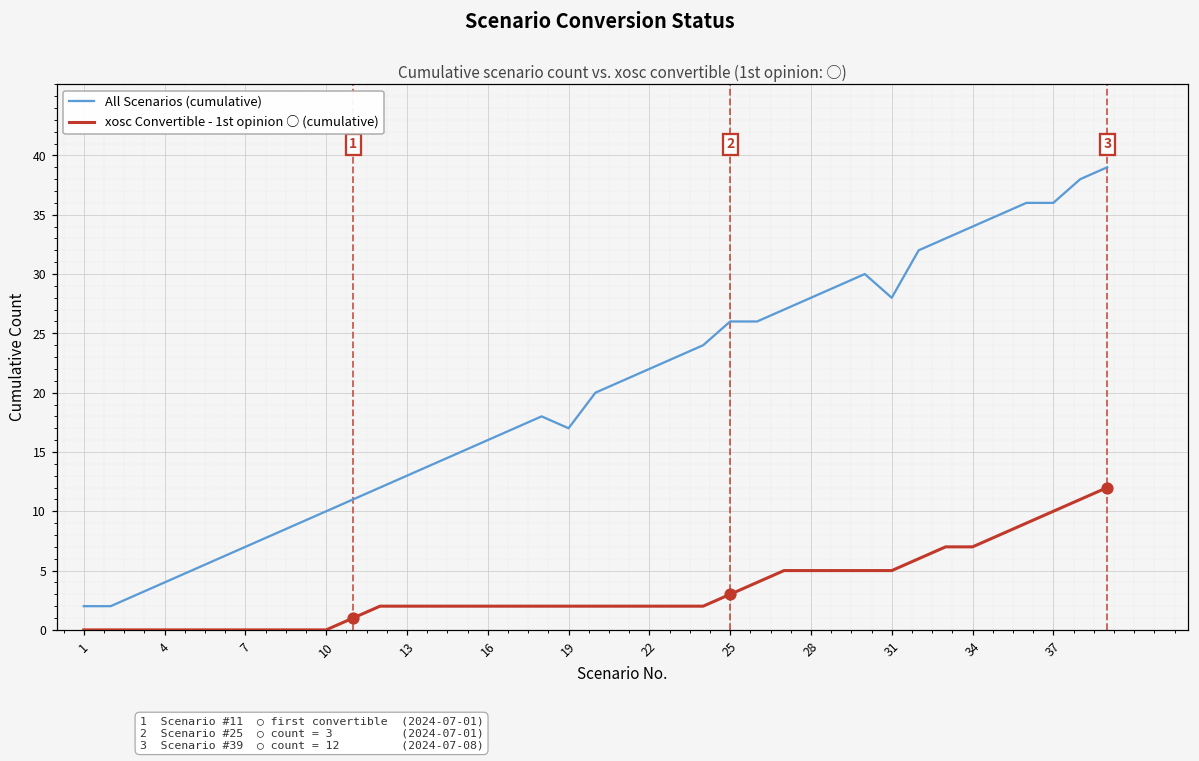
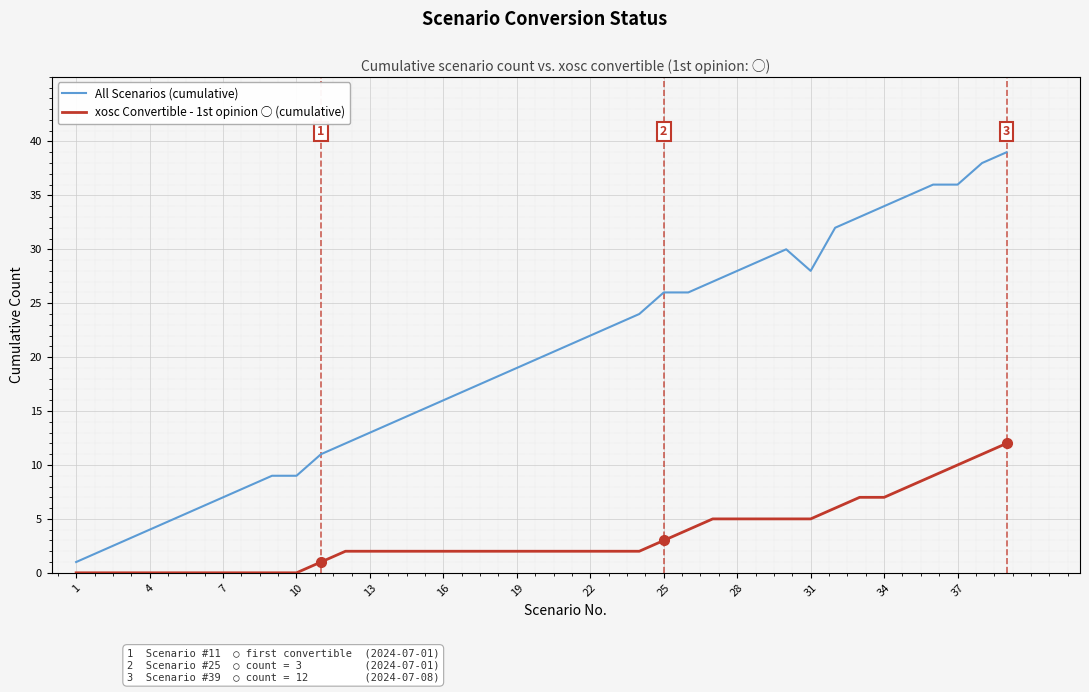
All Scenarios (cumulative), 1: 2 -> 1
All Scenarios (cumulative), 10: 10 -> 9
All Scenarios (cumulative), 19: 17 -> 19
